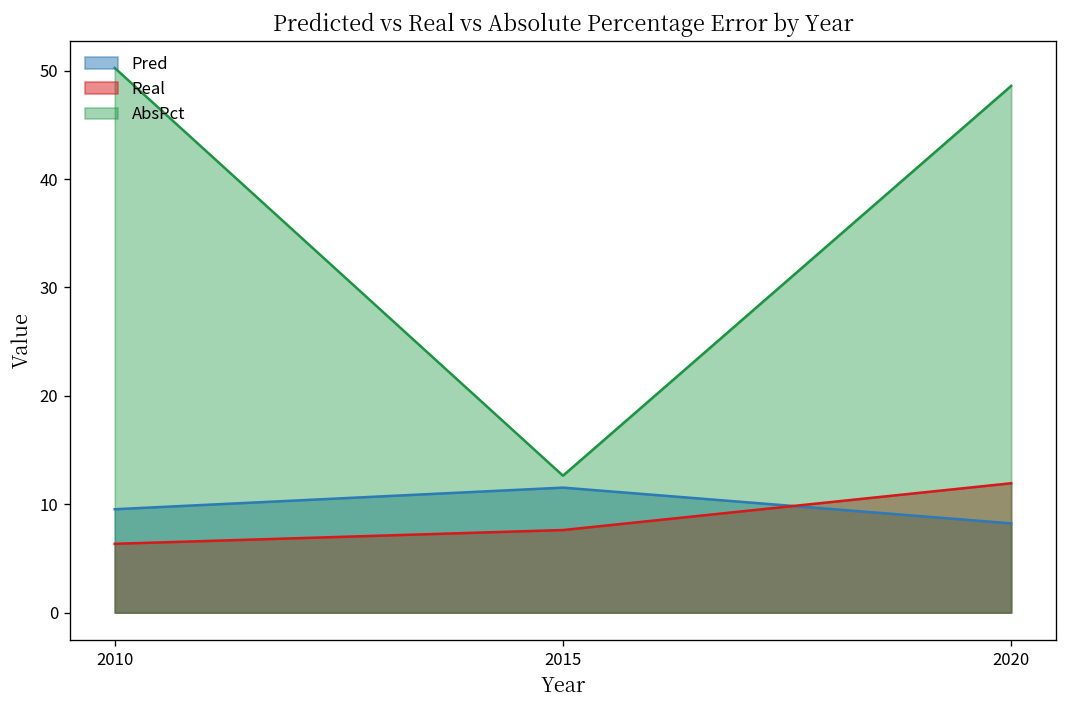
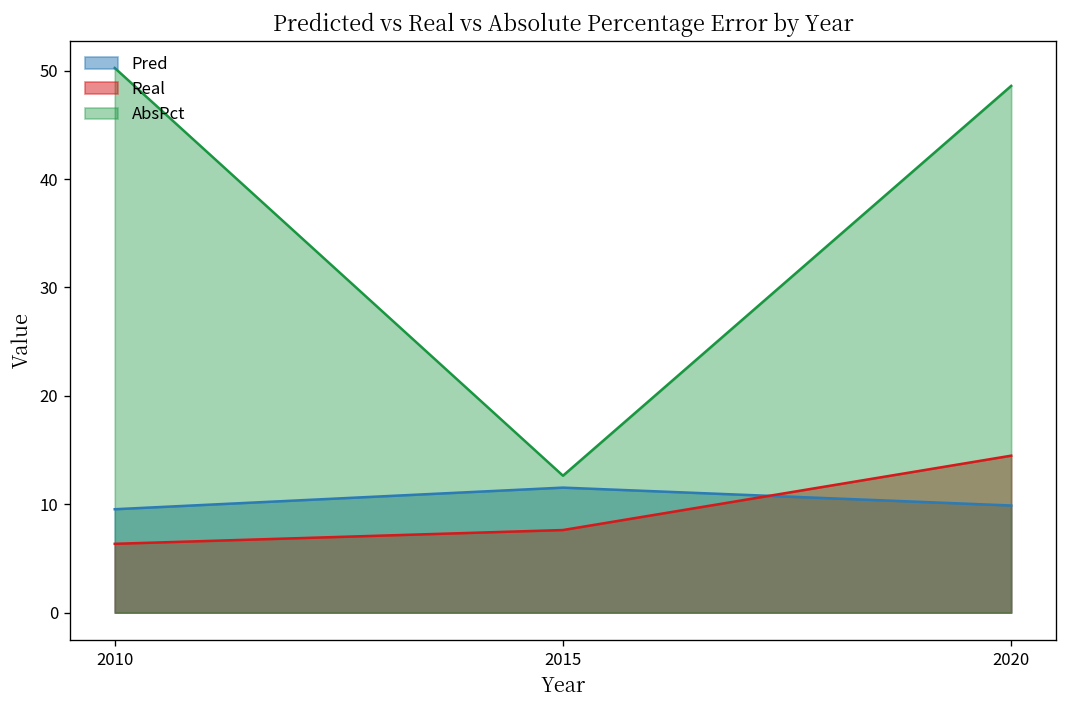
Pred, 2020: 8 -> 10
Real, 2020: 12 -> 14
